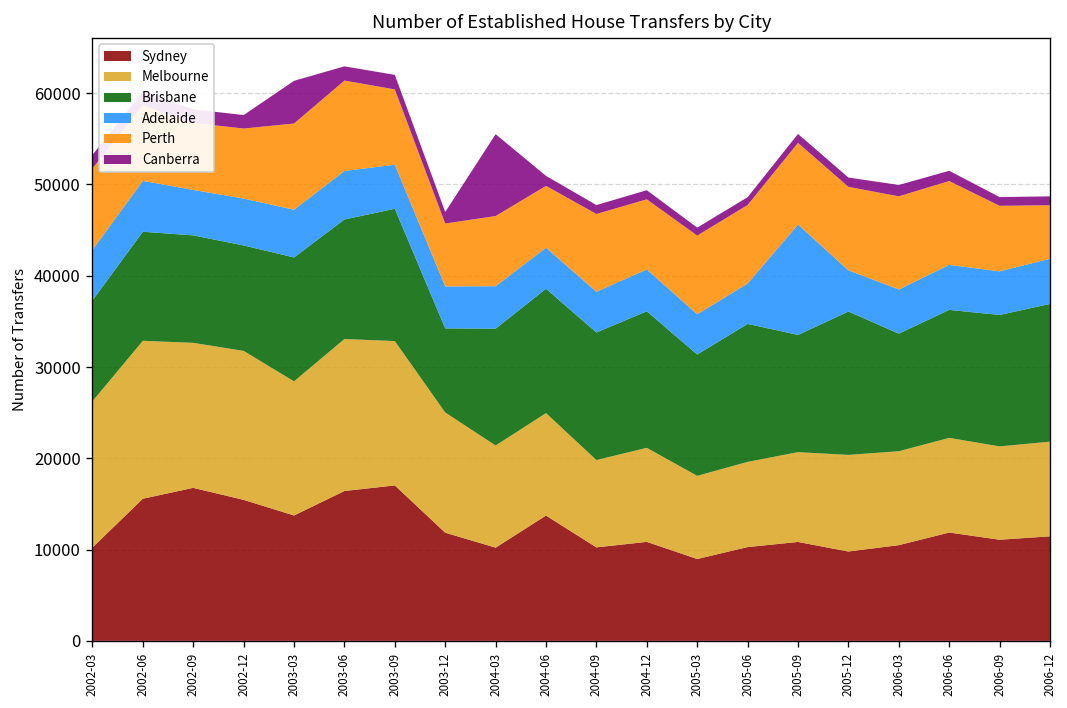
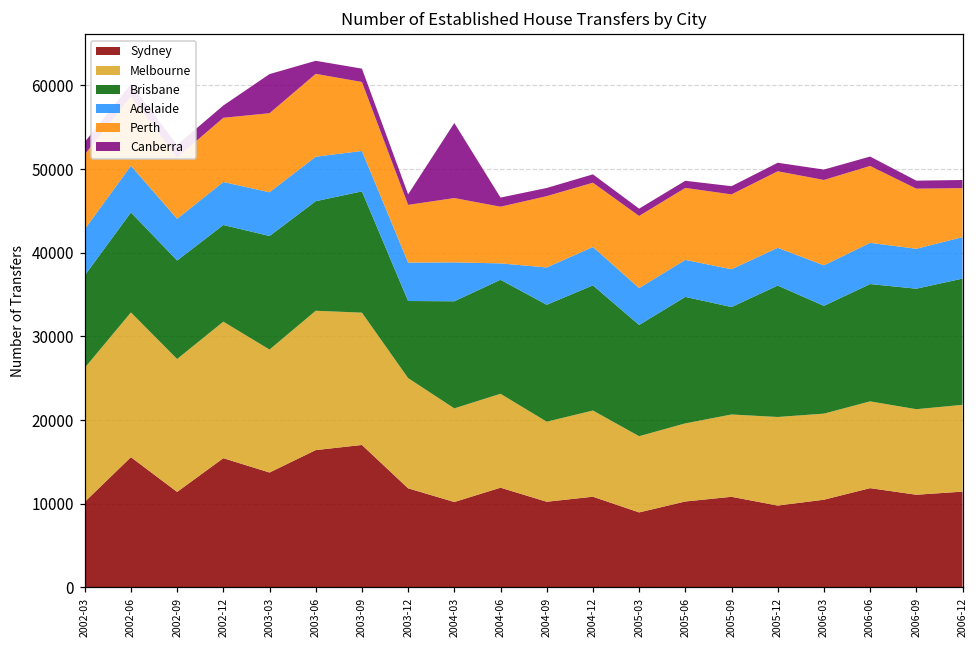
Sydney, 2002-09: 17000 -> 11000
Sydney, 2004-06: 14000 -> 12000
Adelaide, 2004-06: 4000 -> 2000
Adelaide, 2005-09: 12000 -> 5000
